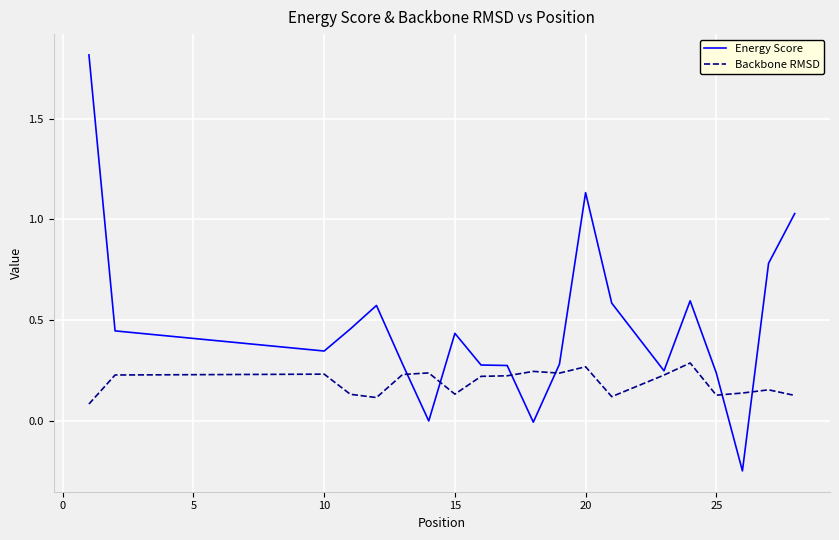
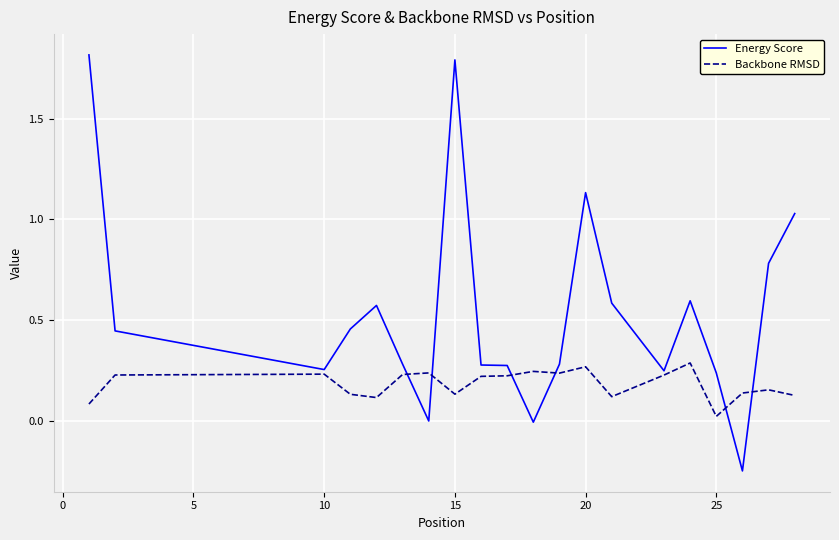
Energy Score, 10: 0.35 -> 0.25
Energy Score, 15: 0.43 -> 1.79
Backbone RMSD, 25: 0.13 -> 0.02
